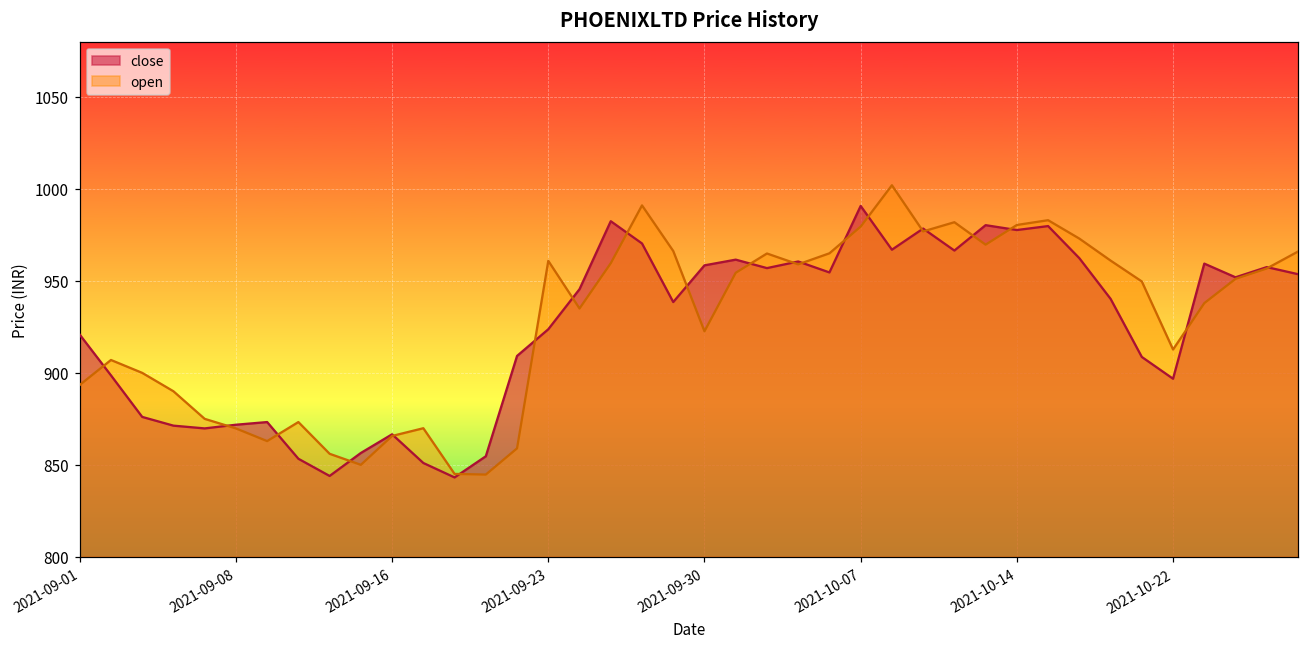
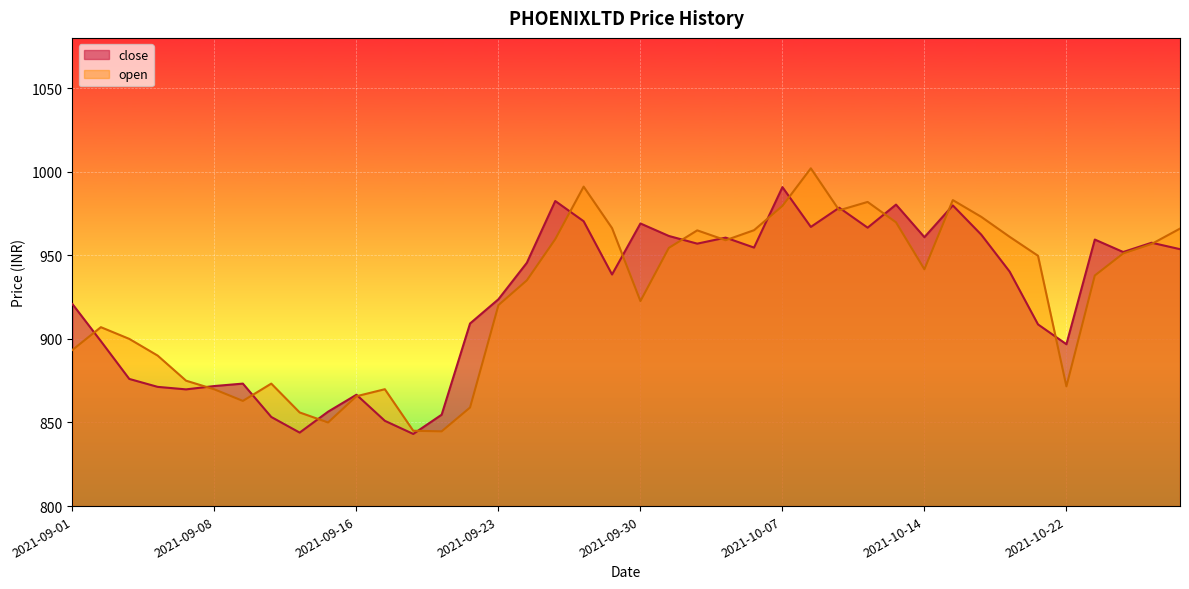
open, 2021-09-23: 961 -> 920
close, 2021-09-30: 958 -> 969
close, 2021-10-14: 978 -> 961
open, 2021-10-14: 980 -> 942
open, 2021-10-22: 913 -> 872
